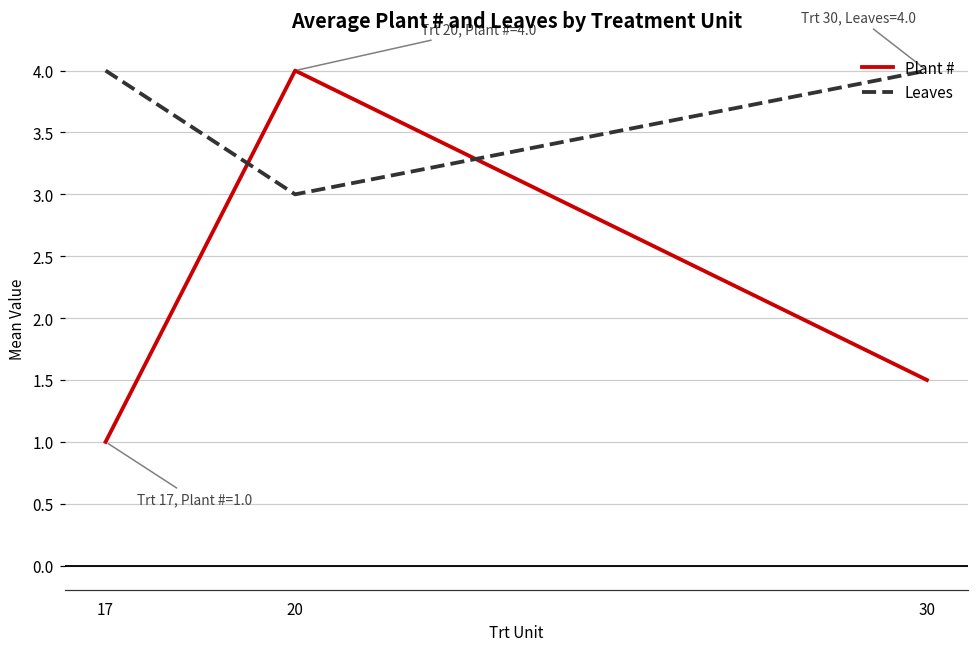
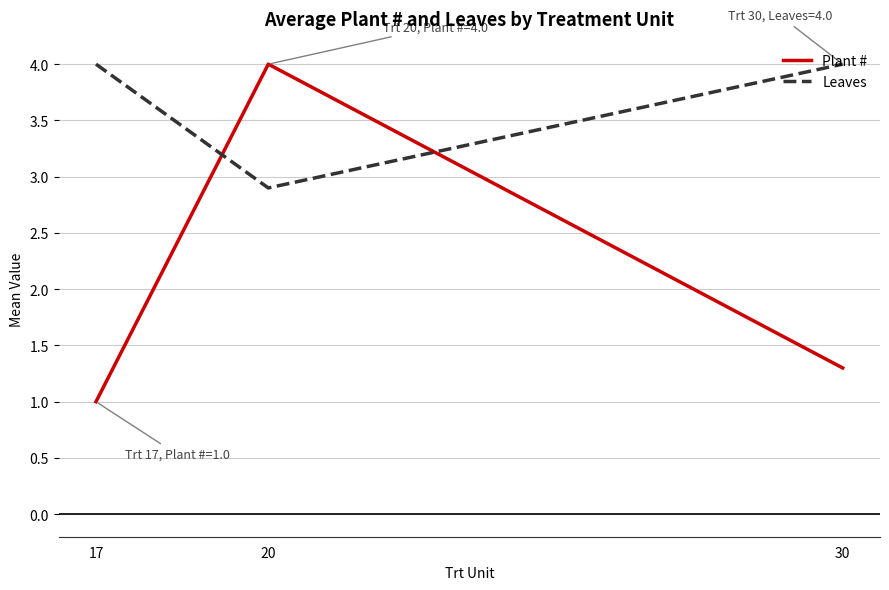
Leaves, 20: 3.0 -> 2.9
Plant #, 30: 1.5 -> 1.3
